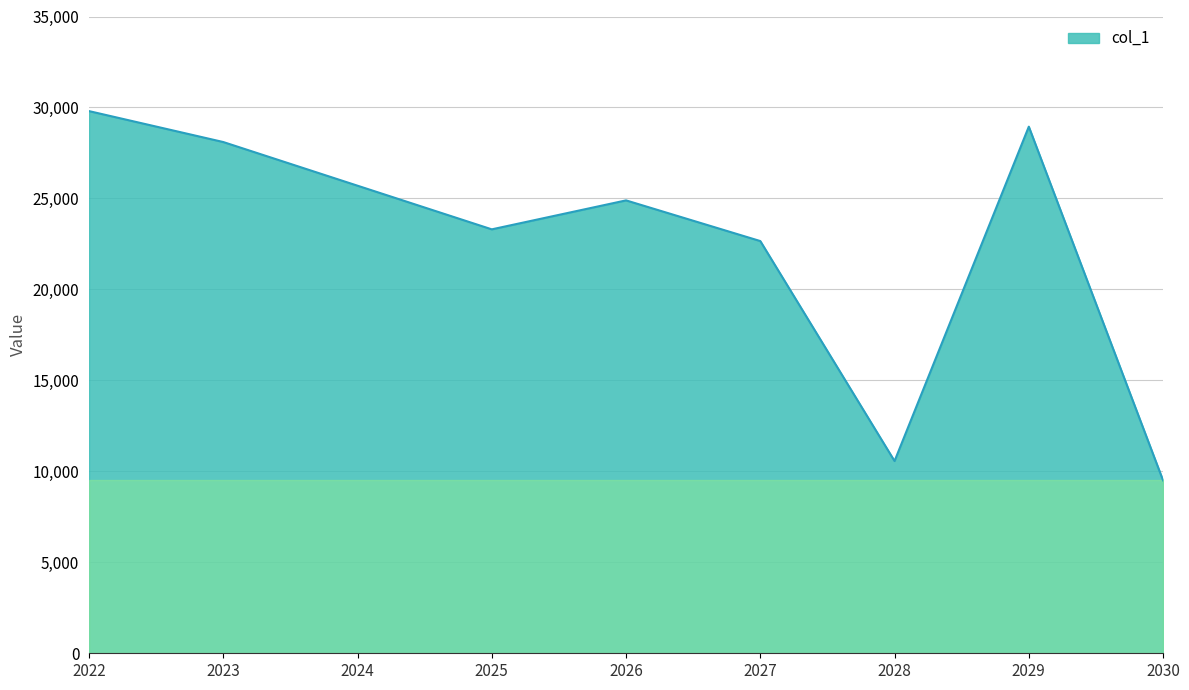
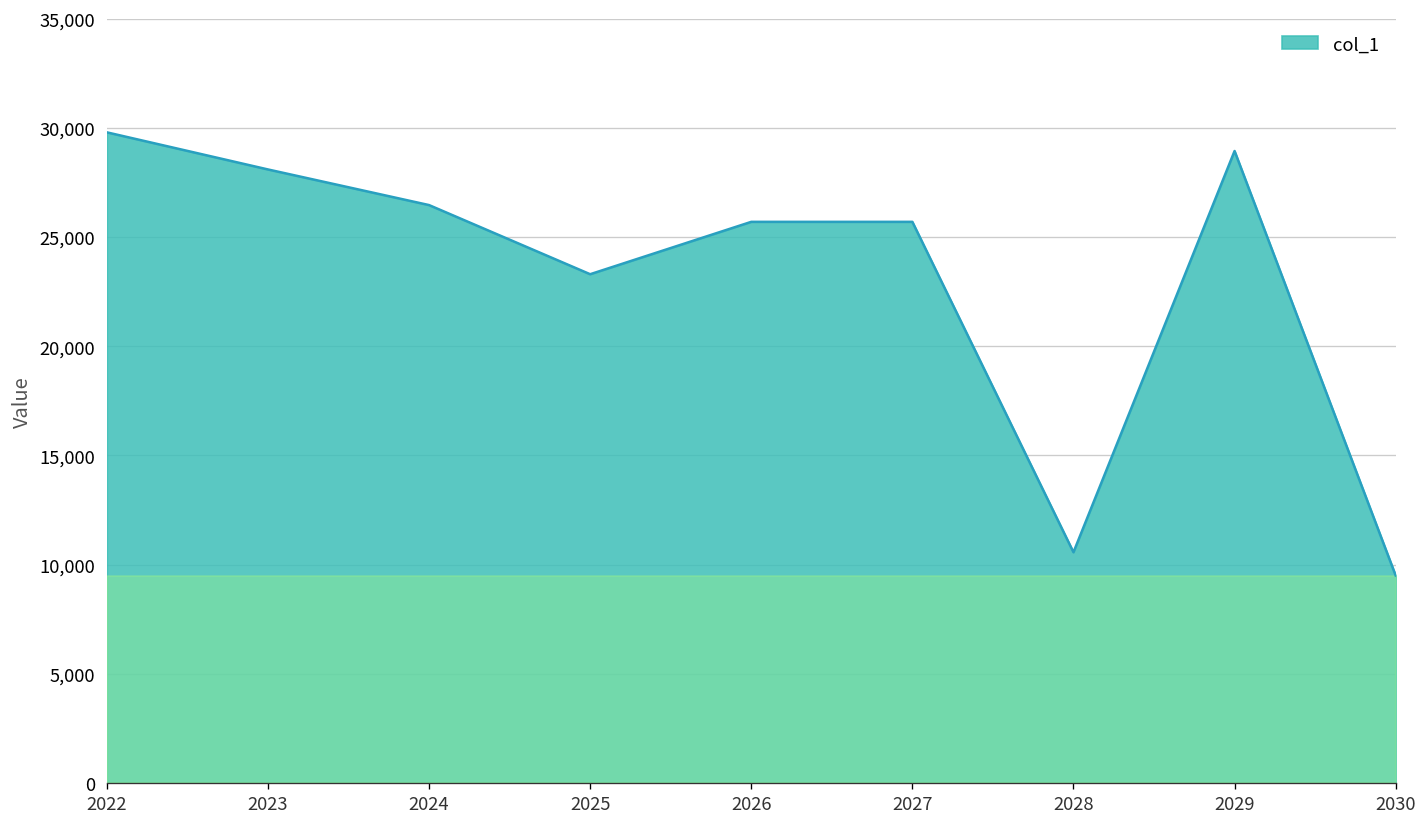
col_1, 2024: 25,700 -> 26,500
col_1, 2026: 24,900 -> 25,700
col_1, 2027: 22,700 -> 25,700
